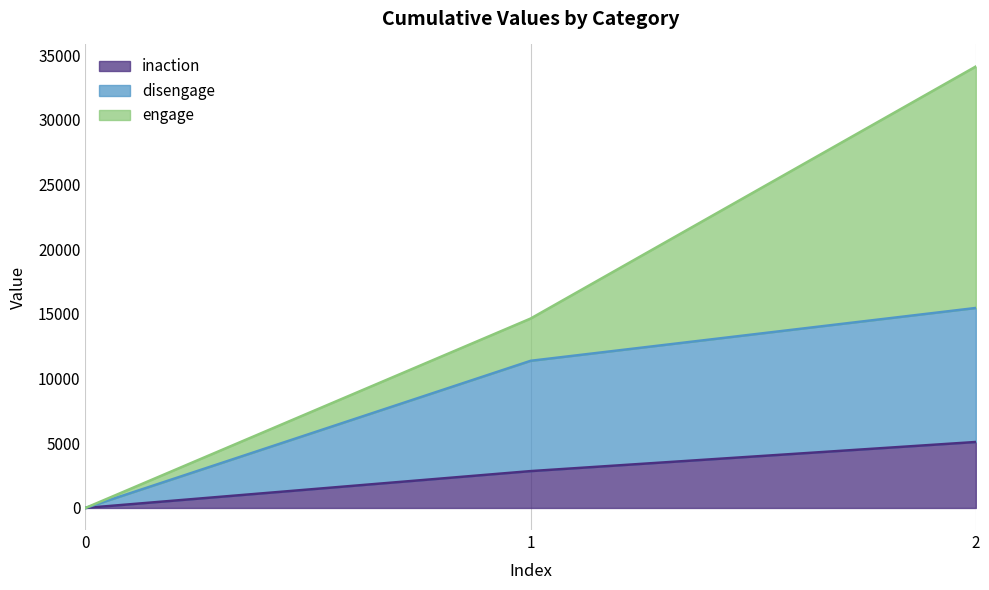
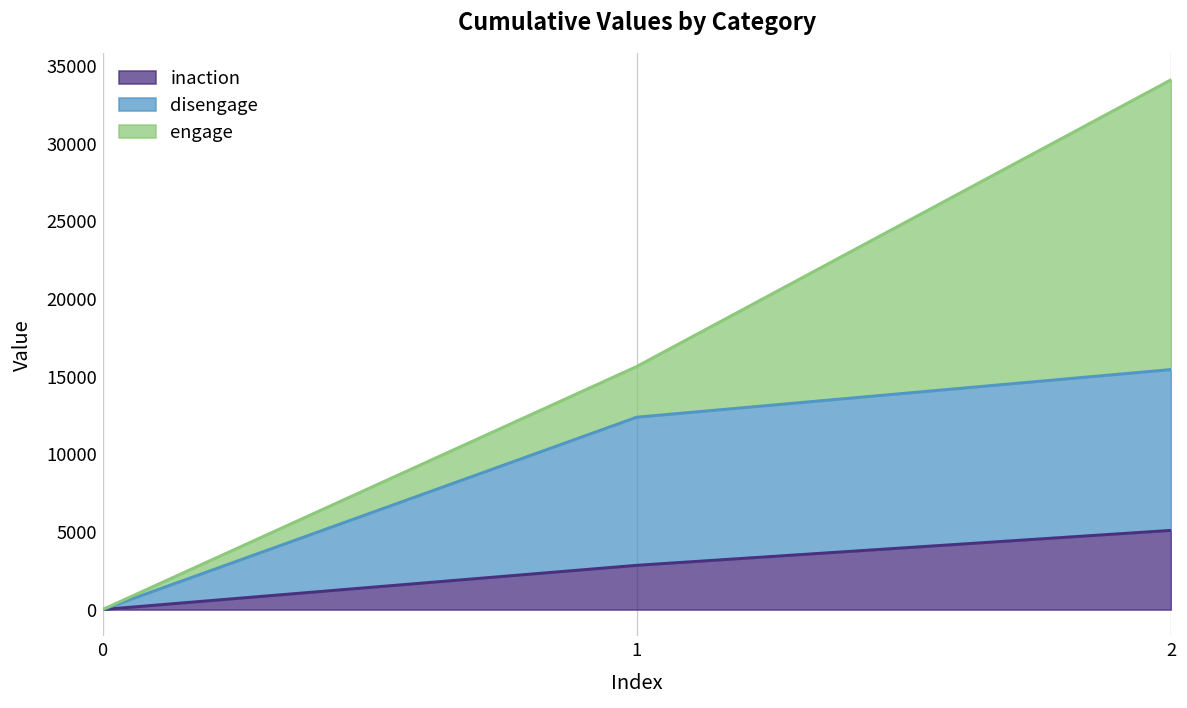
disengage, 1: 8500 -> 9500
